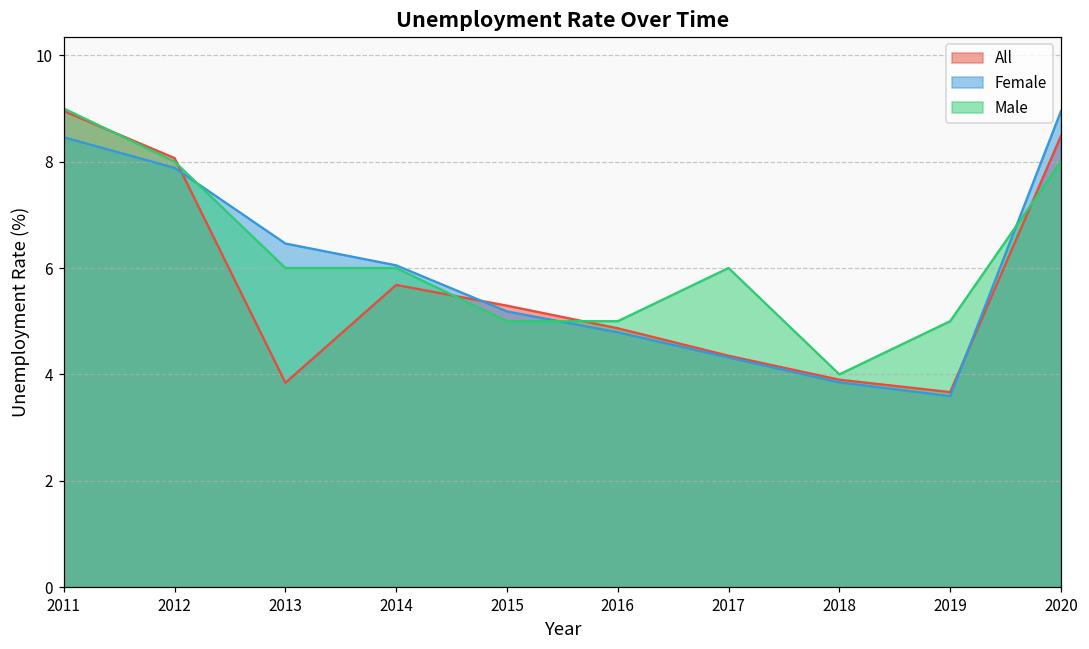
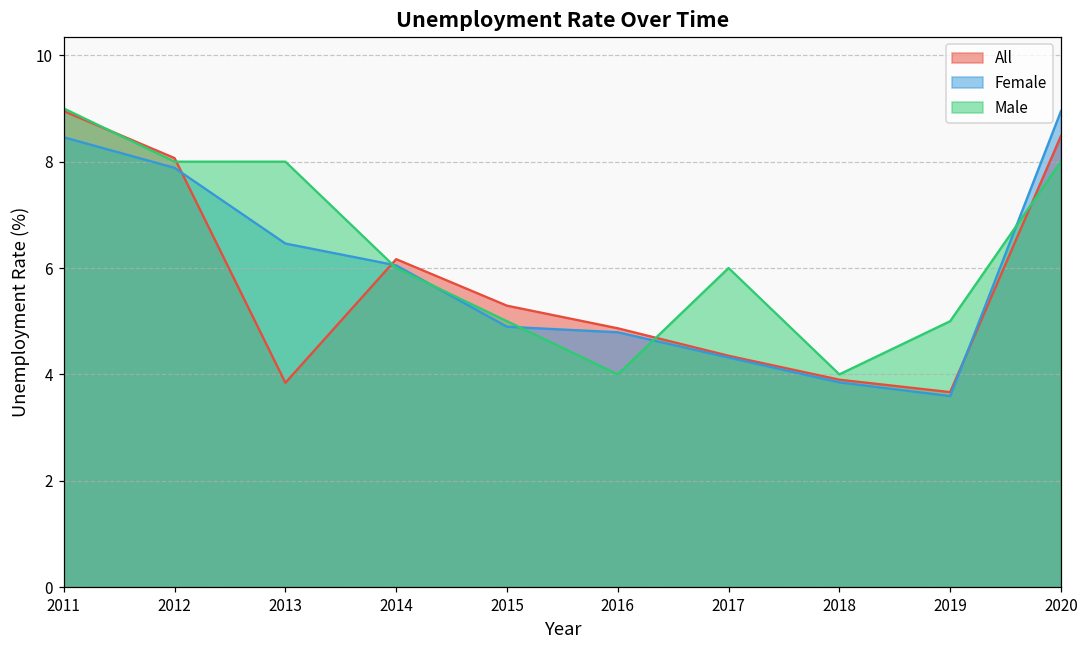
Male, 2013: 6 -> 8
All, 2014: 5.7 -> 6.2
Female, 2015: 5.2 -> 4.9
Male, 2016: 5 -> 4
